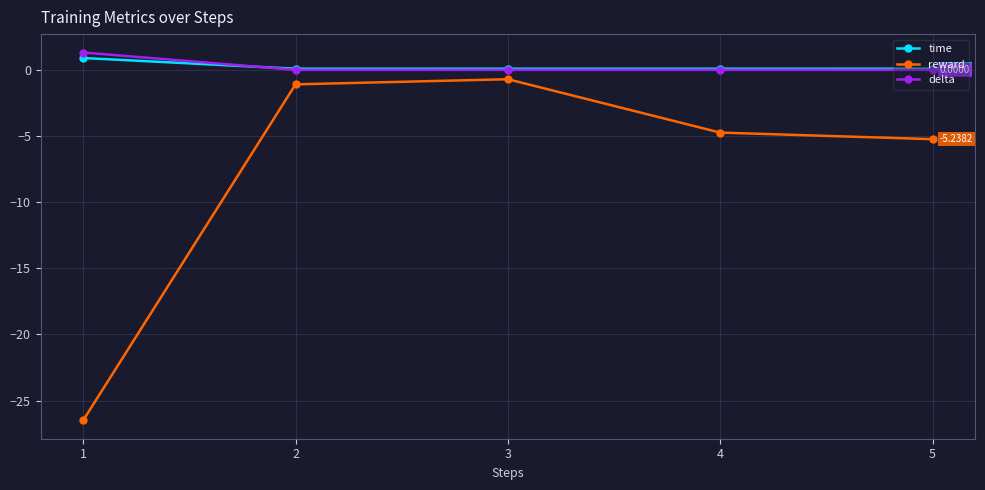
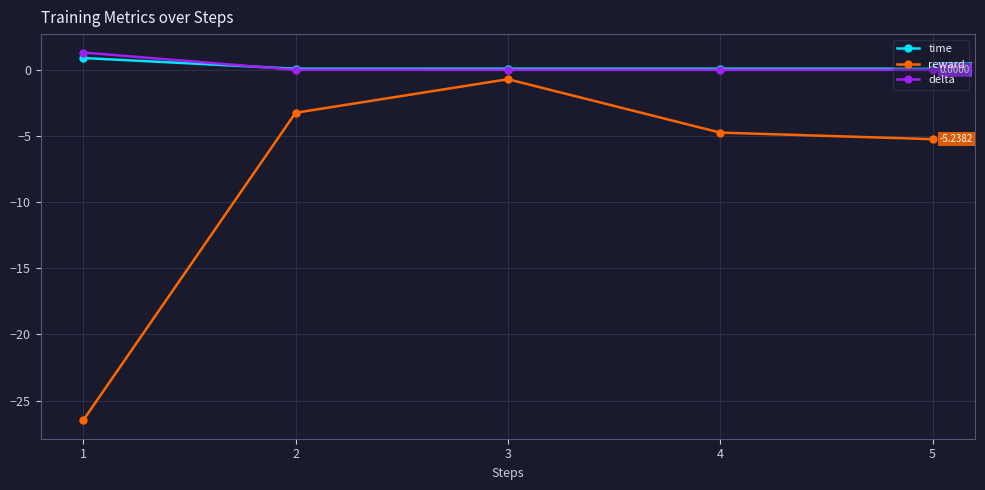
reward, 2: -1.1 -> -3.2
